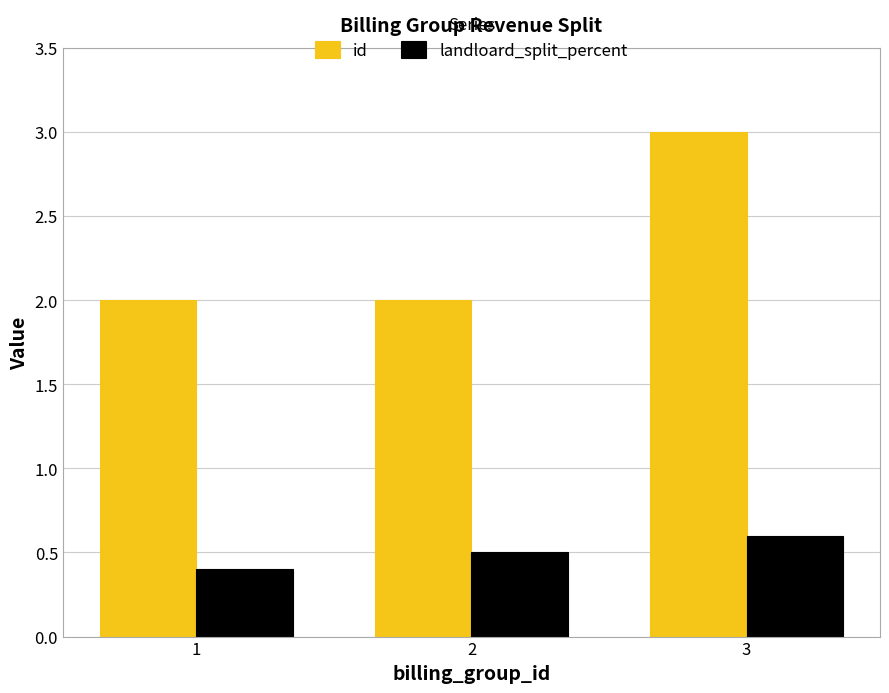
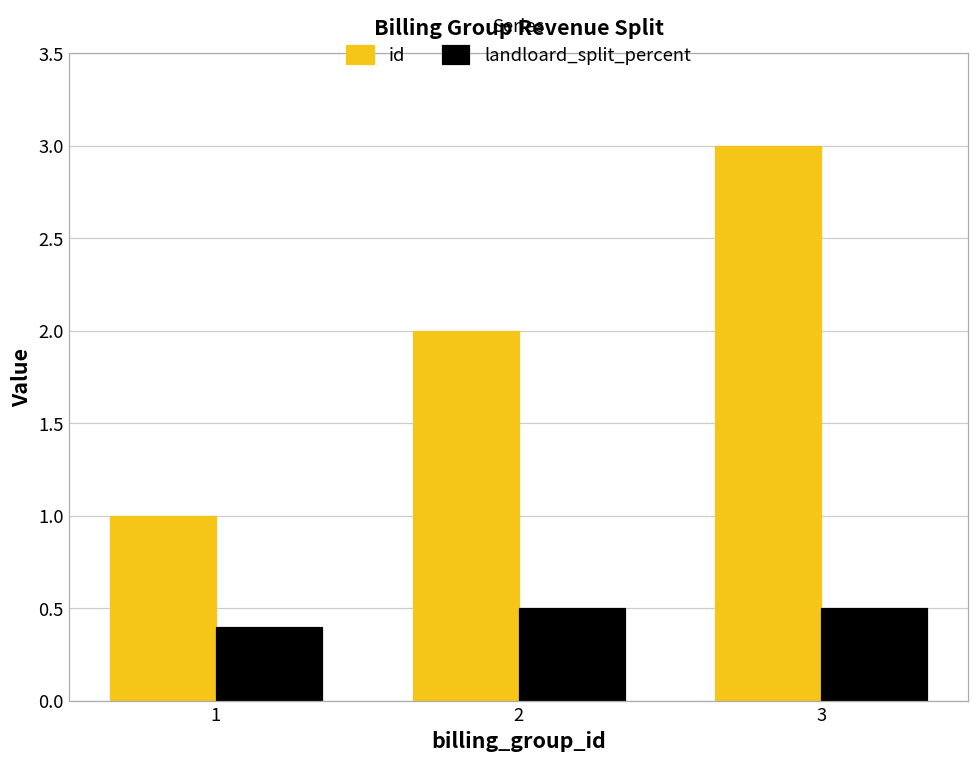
id, 1: 2 -> 1
landloard_split_percent, 3: 0.6 -> 0.5
